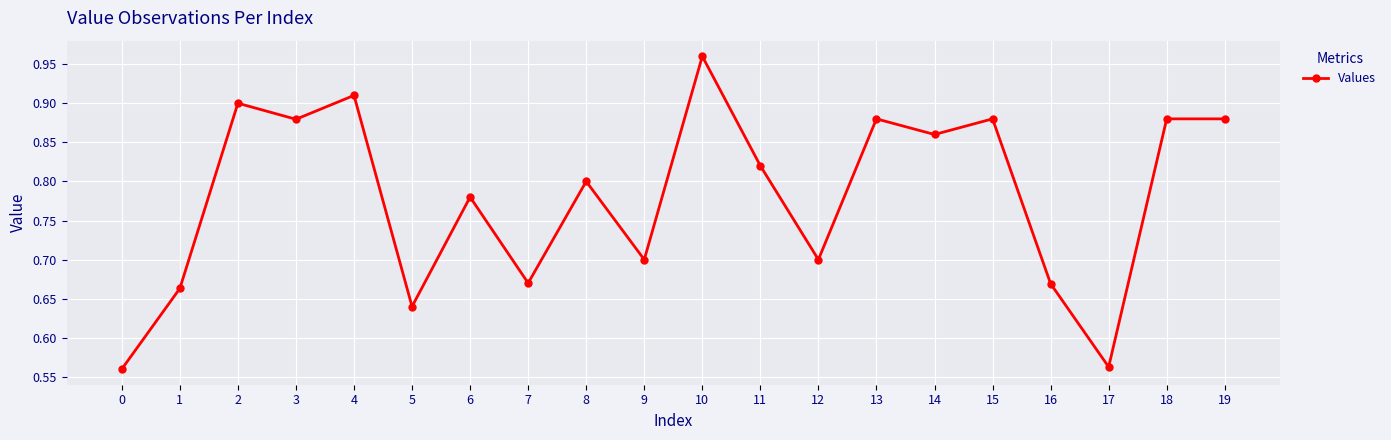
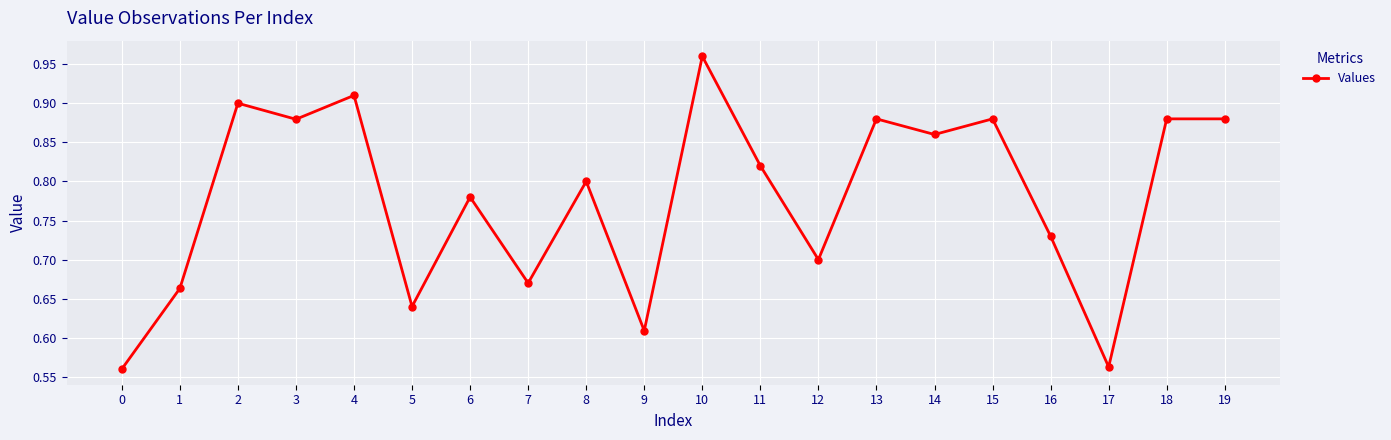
9: 0.70 -> 0.61
16: 0.67 -> 0.73
